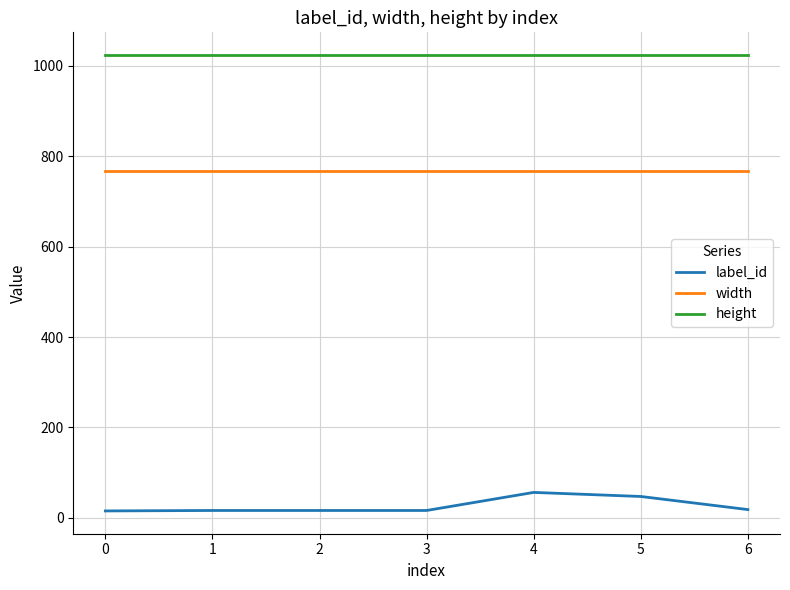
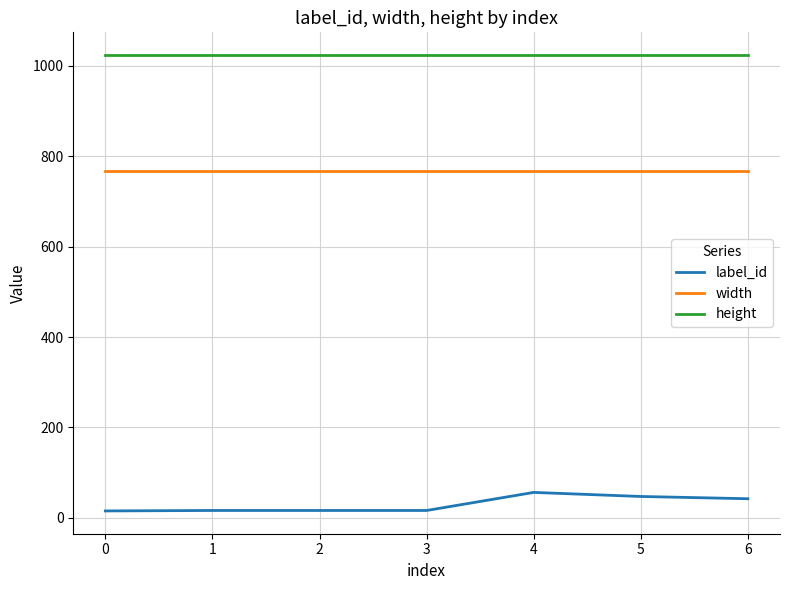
label_id, 6: 20 -> 40
